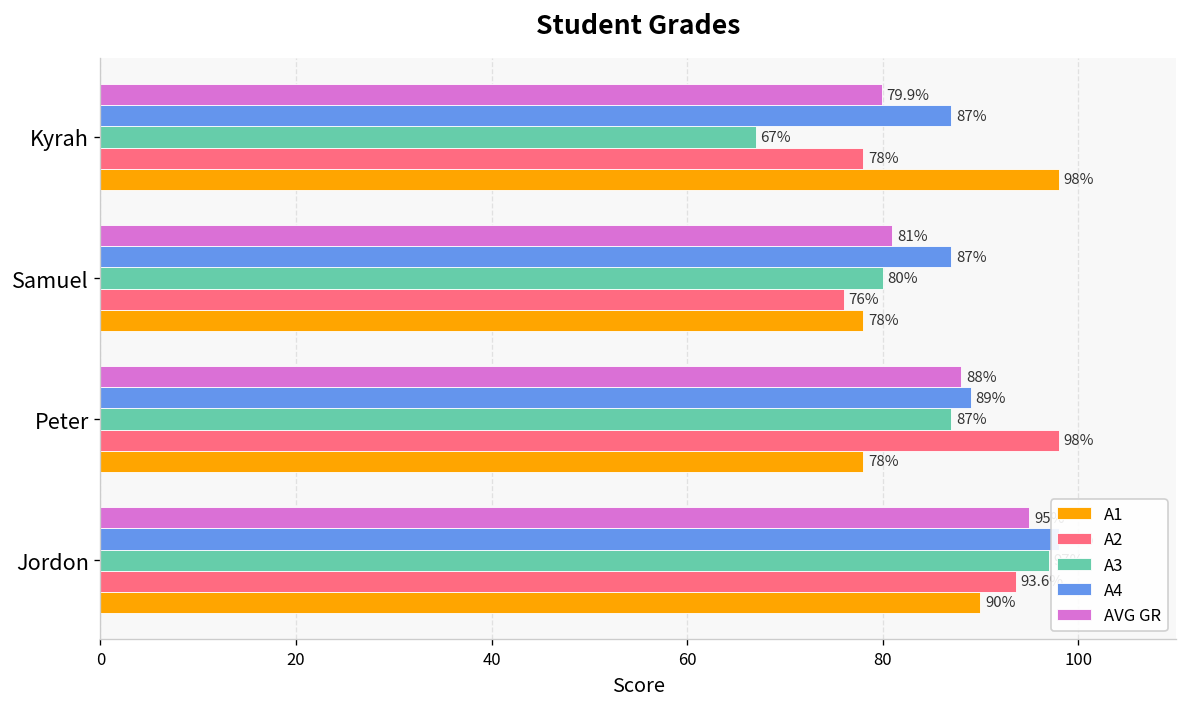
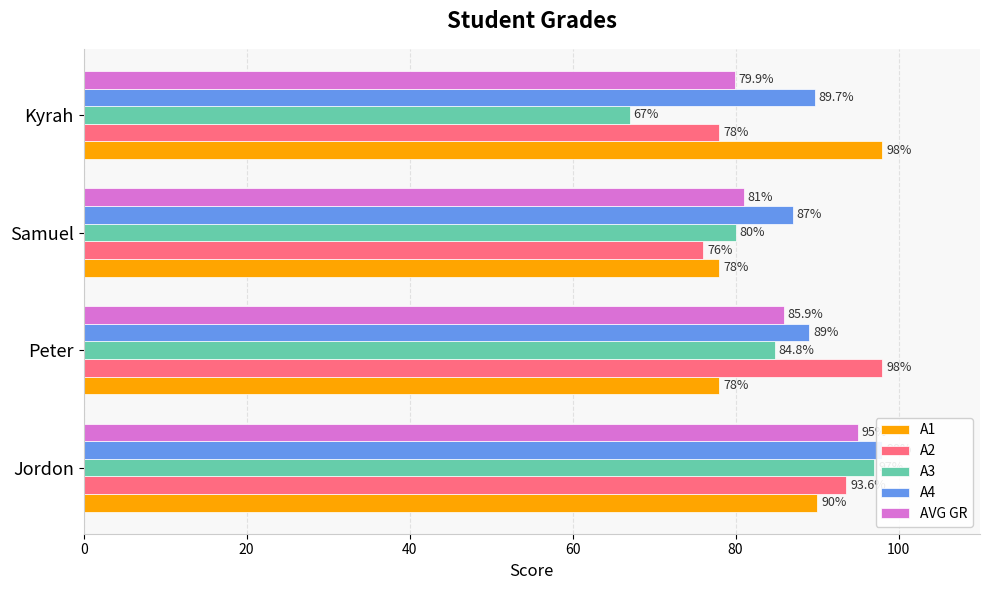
A4, Kyrah: 87% -> 89.7%
AVG GR, Peter: 88% -> 85.9%
A3, Peter: 87% -> 84.8%
